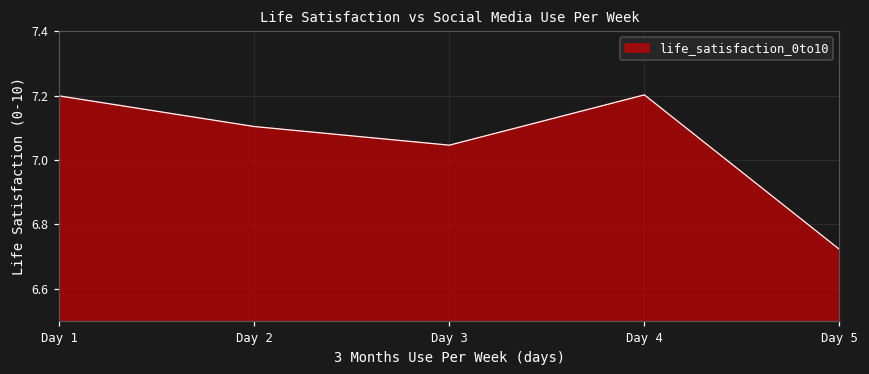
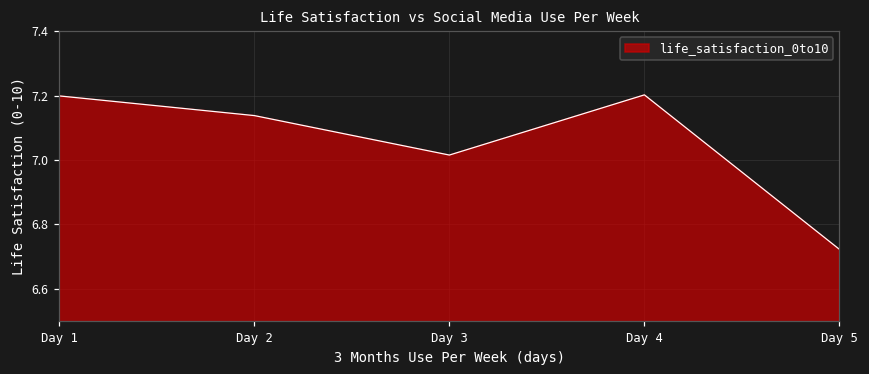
Day 2: 7.10 -> 7.14
Day 3: 7.05 -> 7.02
